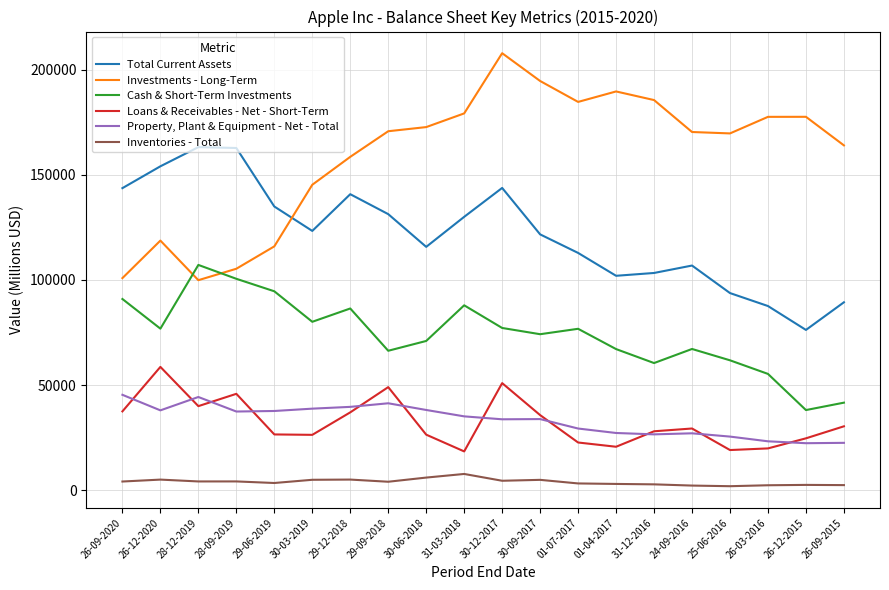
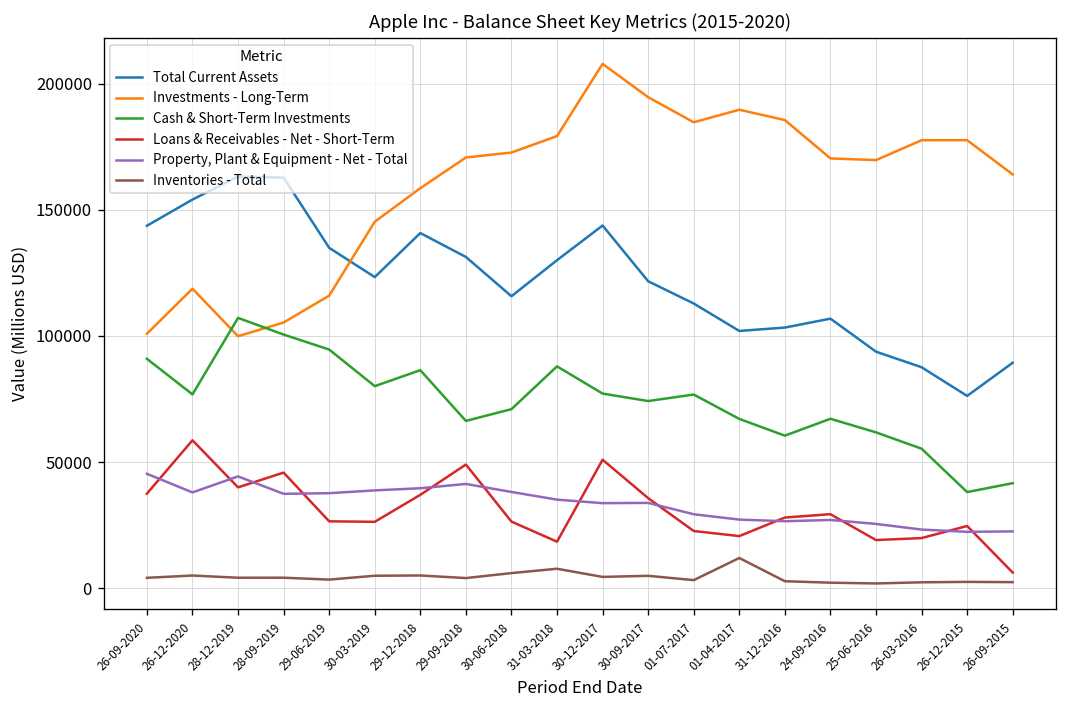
Inventories - Total, 01-04-2017: 3000 -> 12000
Loans & Receivables - Net - Short-Term, 26-09-2015: 30000 -> 6000
